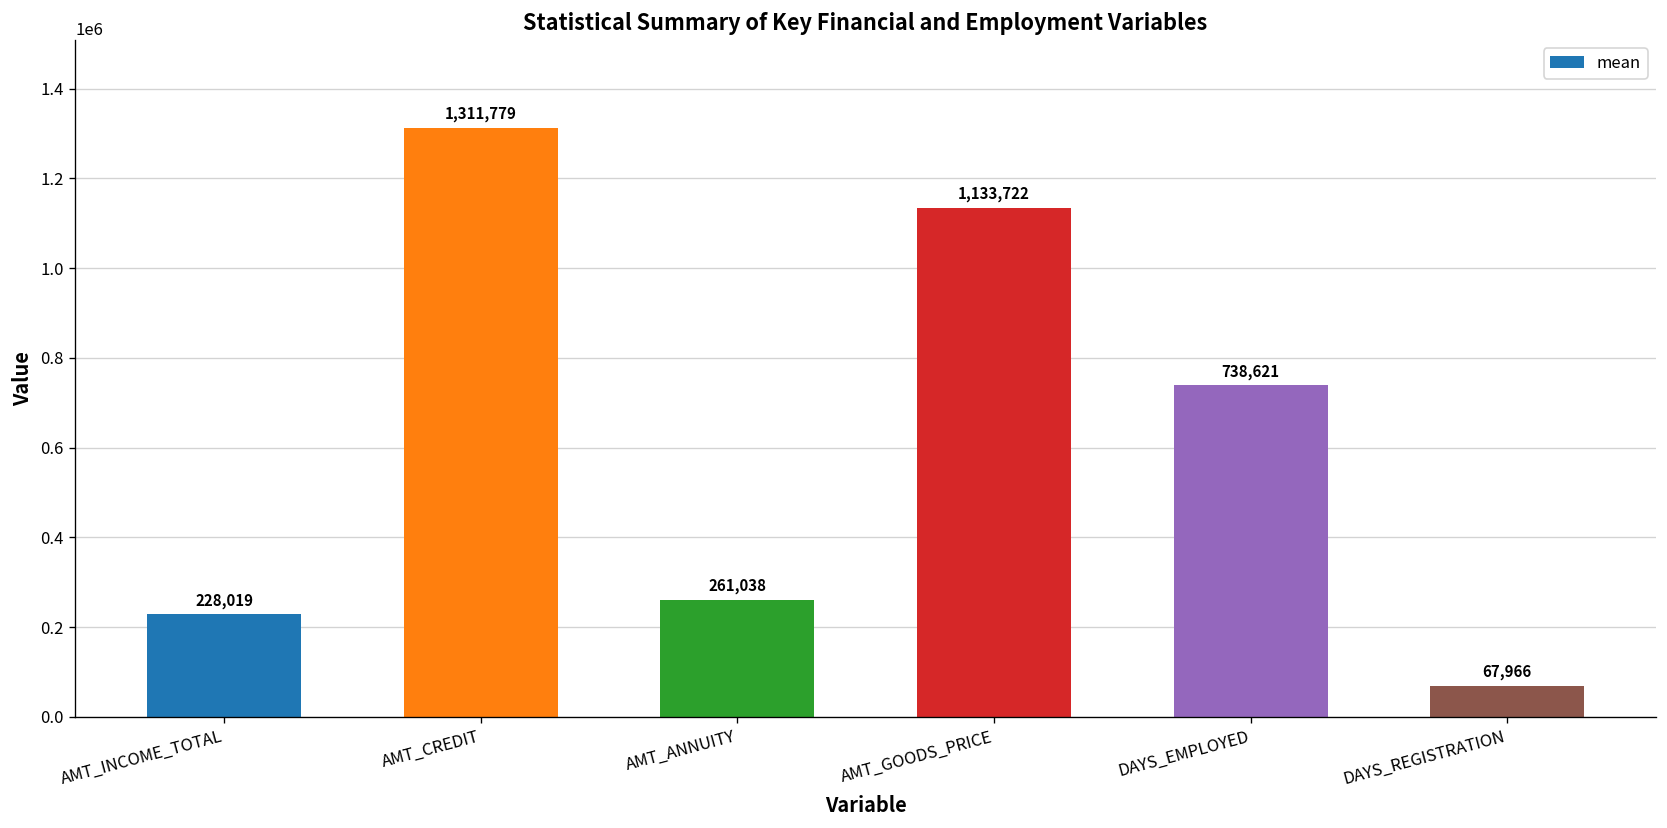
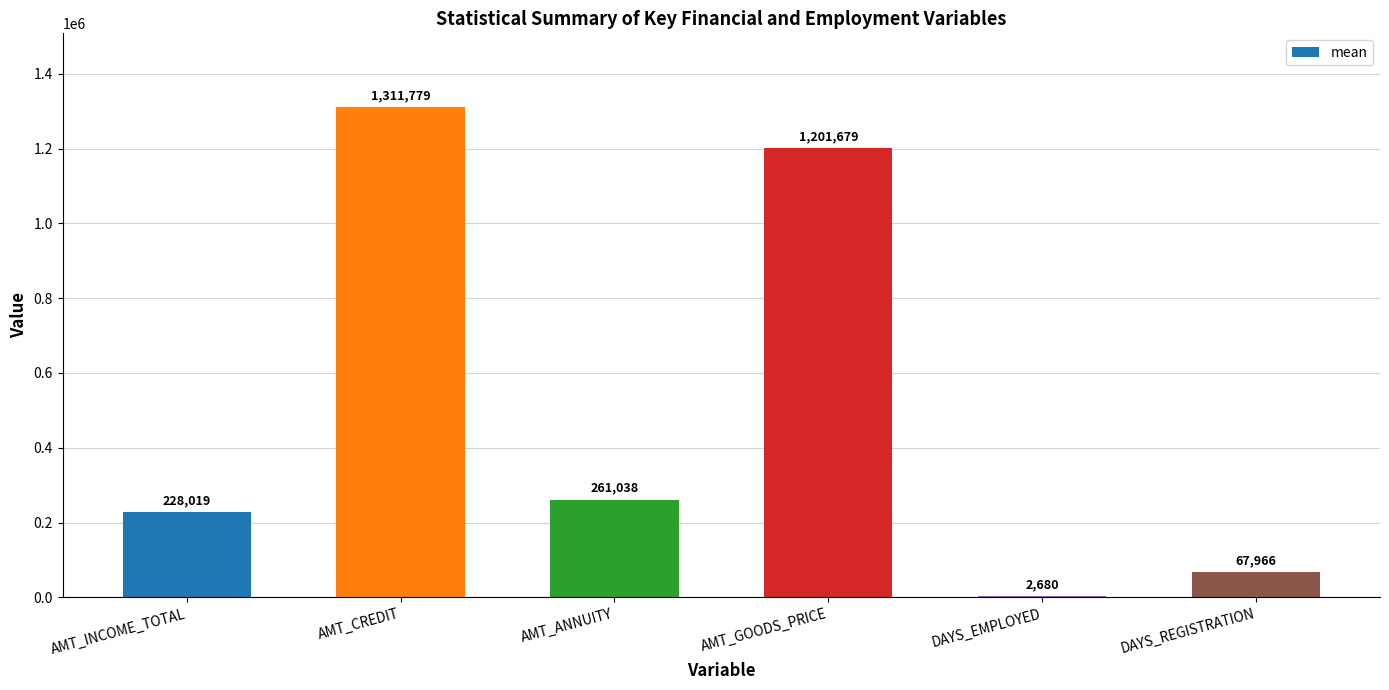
AMT_GOODS_PRICE: 1,133,722 -> 1,201,679
DAYS_EMPLOYED: 738,621 -> 2,680
